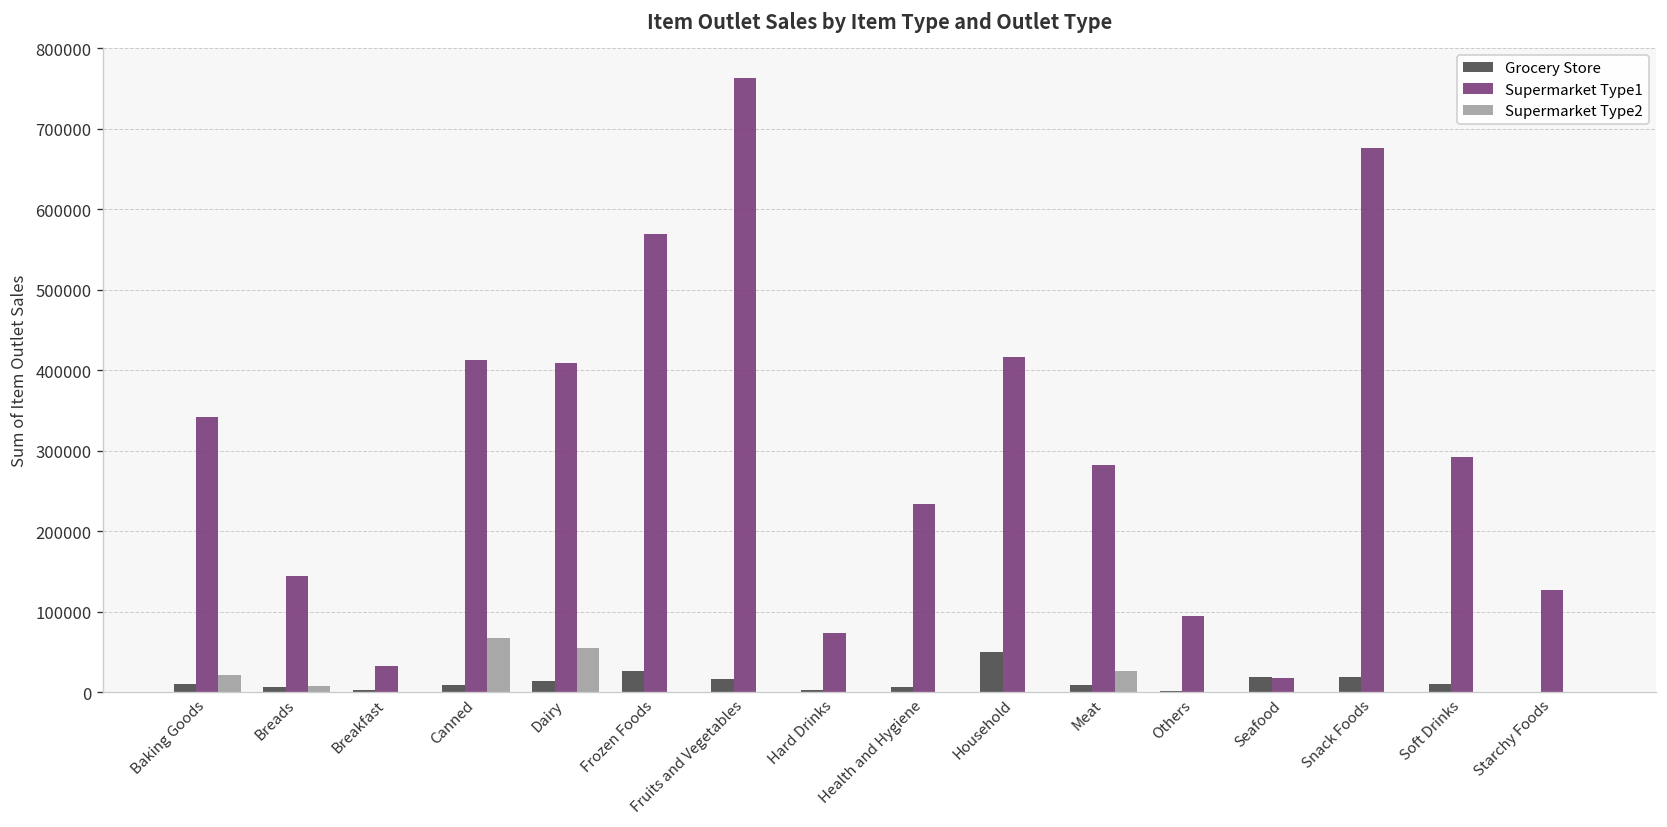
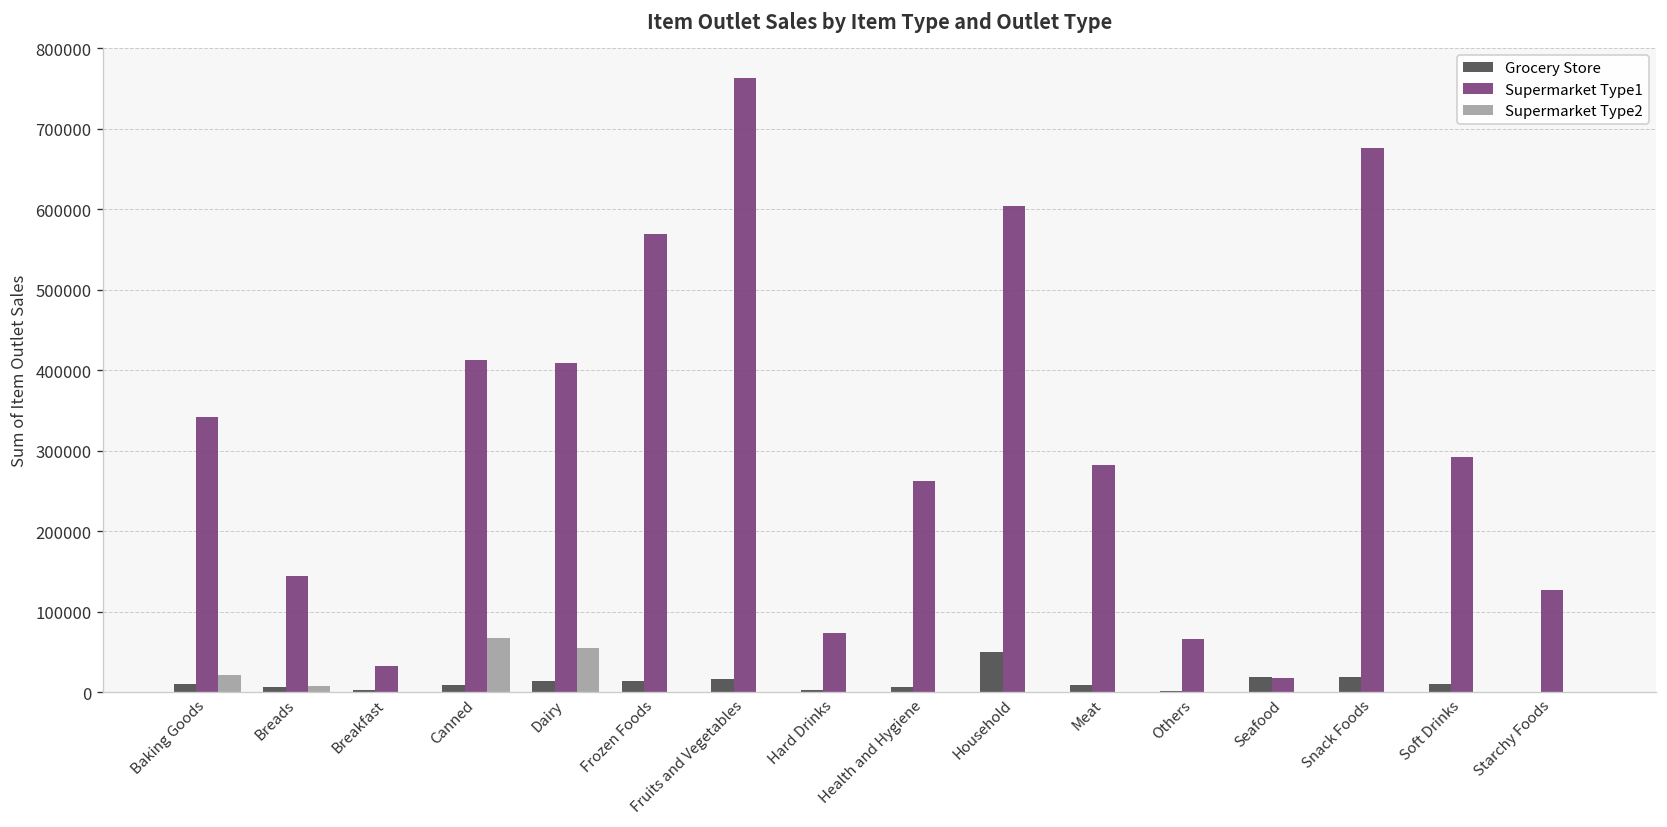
Grocery Store, Frozen Foods: 30000 -> 10000
Supermarket Type1, Health and Hygiene: 230000 -> 260000
Supermarket Type1, Household: 420000 -> 600000
Supermarket Type2, Meat: 30000 -> 0
Supermarket Type1, Others: 100000 -> 70000
